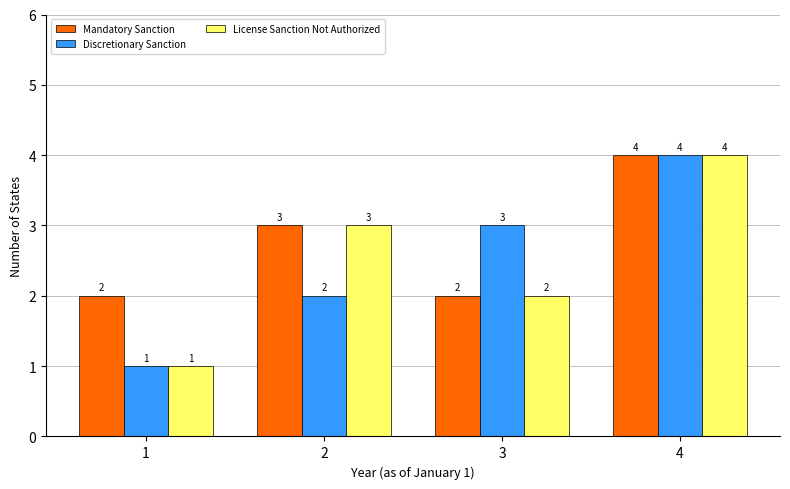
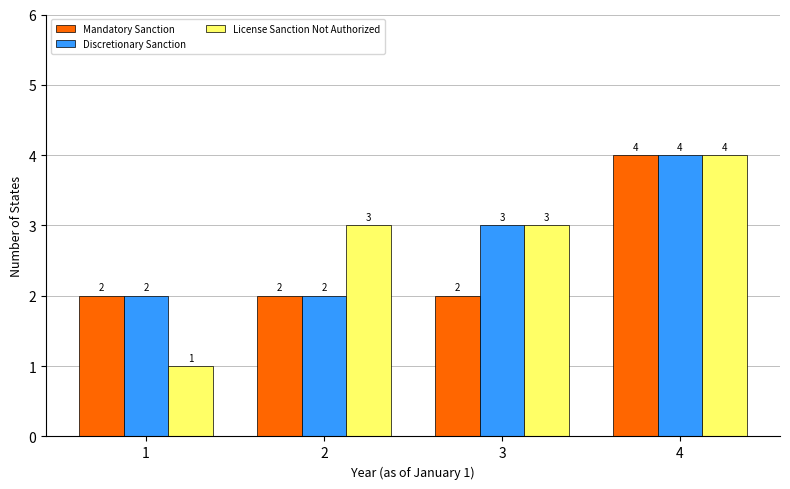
Discretionary Sanction, 1: 1 -> 2
Mandatory Sanction, 2: 3 -> 2
License Sanction Not Authorized, 3: 2 -> 3
